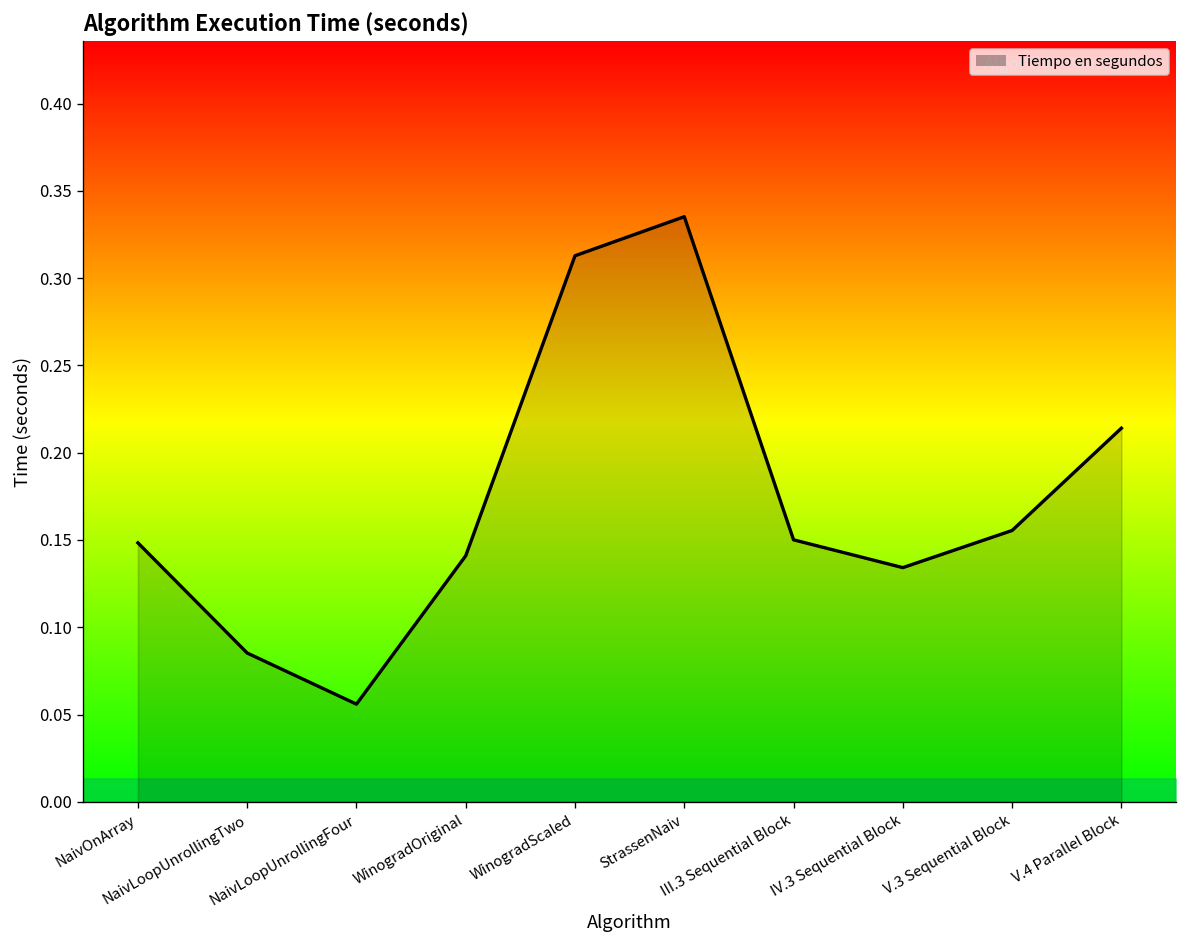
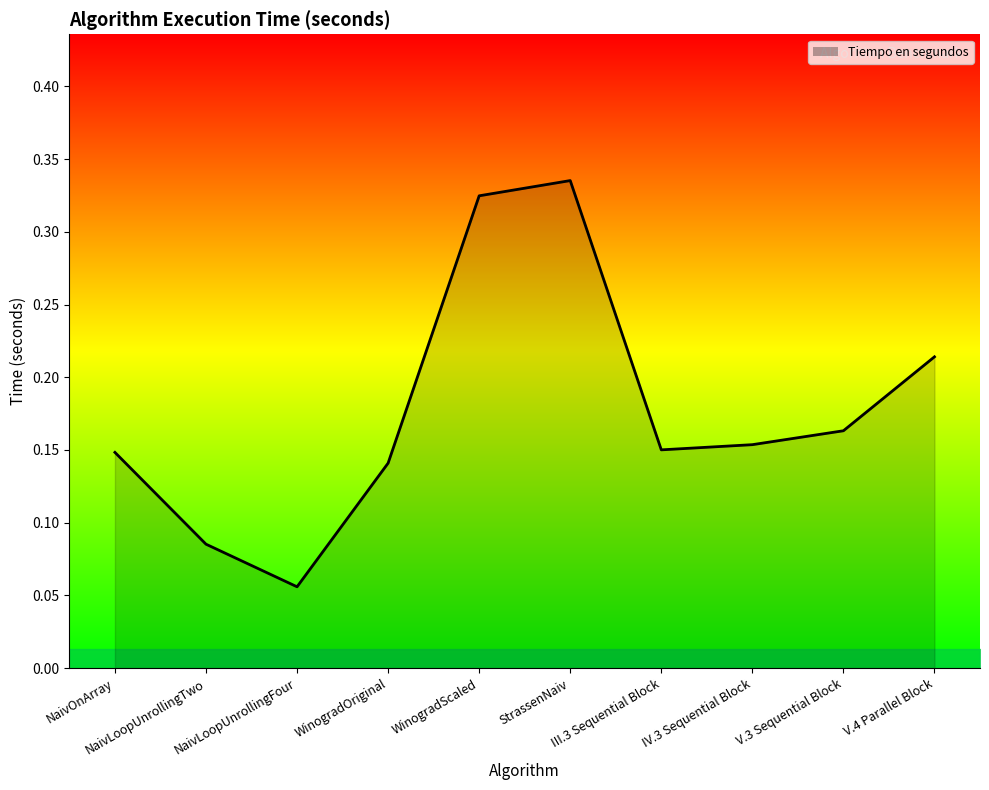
Tiempo en segundos, WinogradScaled: 0.313 -> 0.325
Tiempo en segundos, IV.3 Sequential Block: 0.134 -> 0.154
Tiempo en segundos, V.3 Sequential Block: 0.155 -> 0.163
